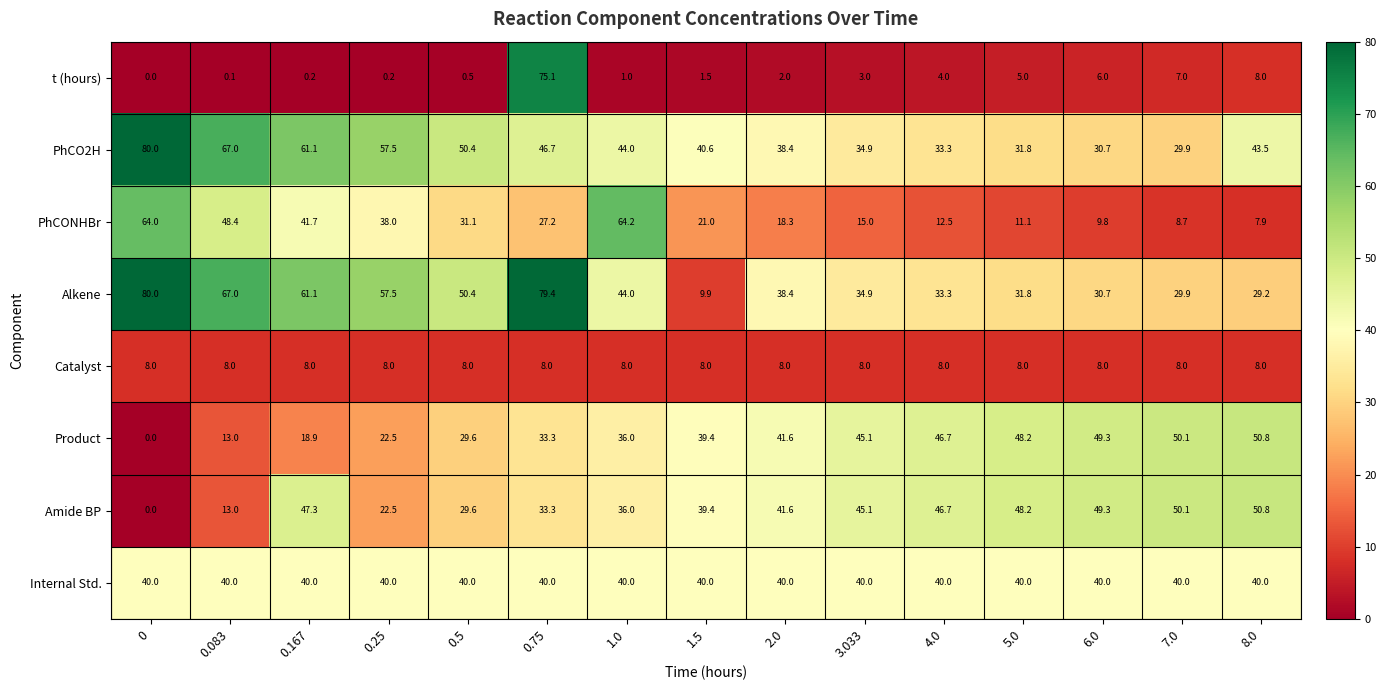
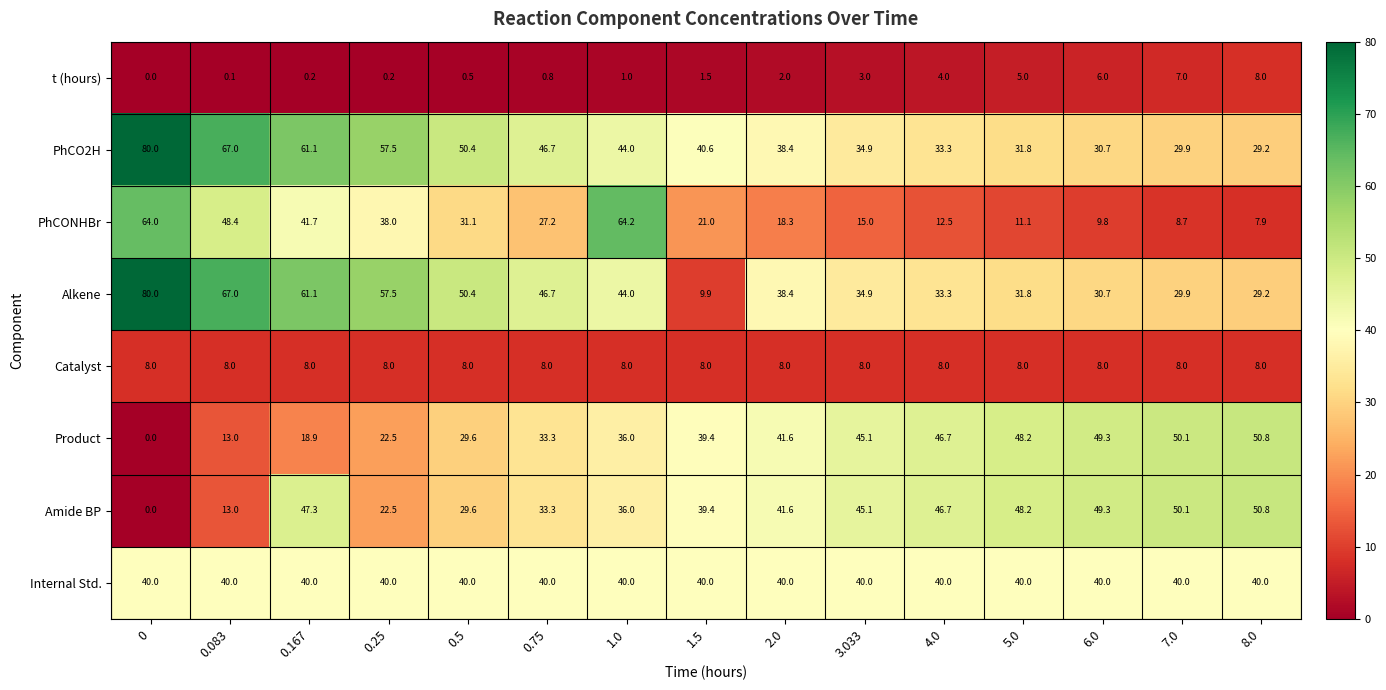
t (hours), 0.75: 75.1 -> 0.8
PhCO2H, 8.0: 43.5 -> 29.2
Alkene, 0.75: 79.4 -> 46.7
